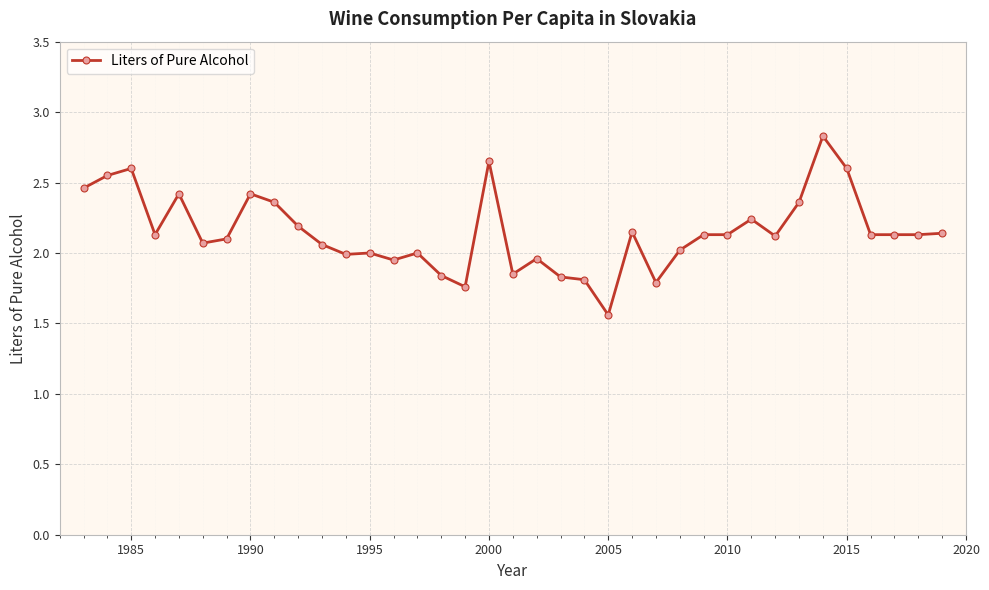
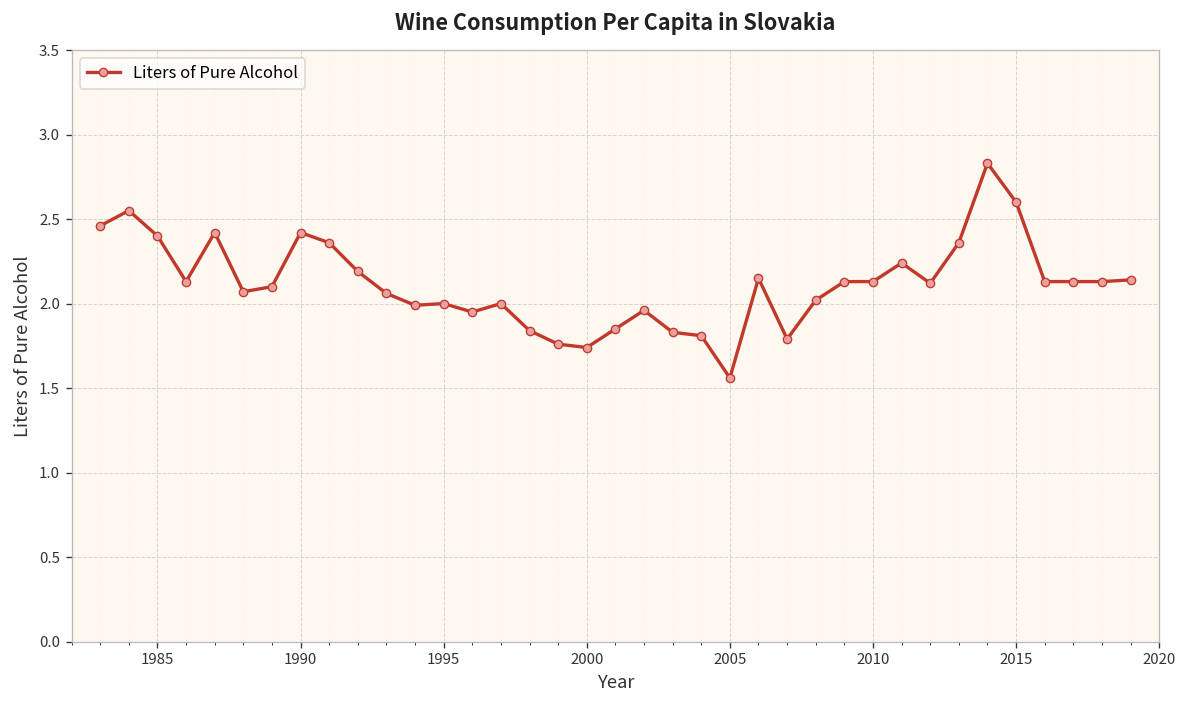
1985: 2.6 -> 2.4
2000: 2.65 -> 1.74
